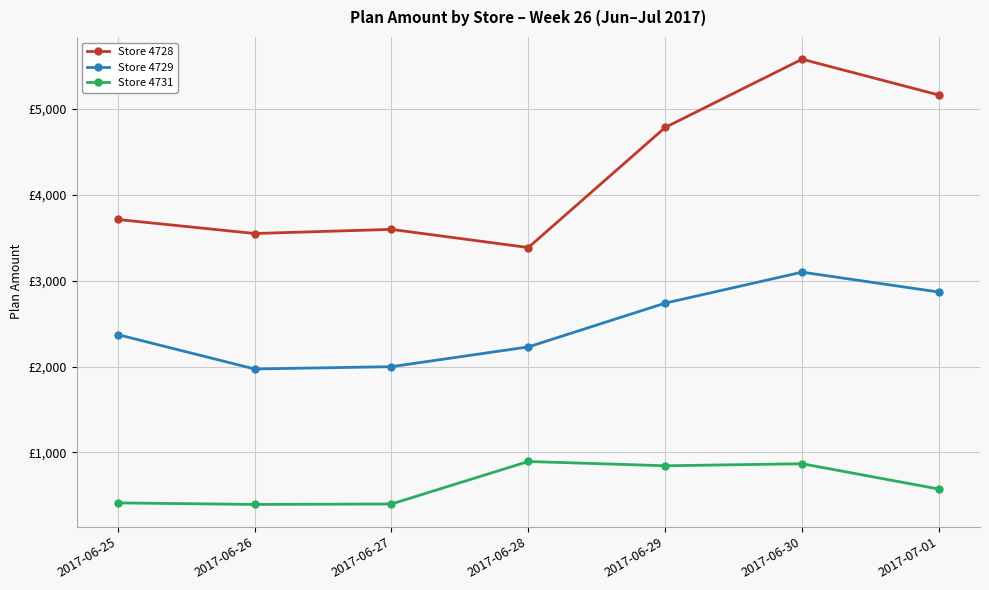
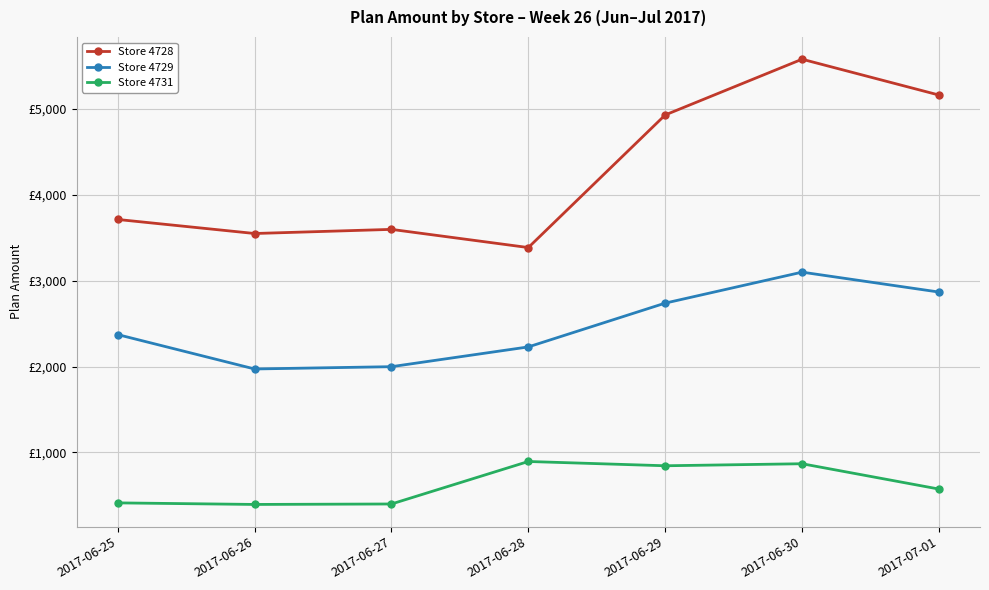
Store 4728, 2017-06-29: £4,800 -> £4,900
